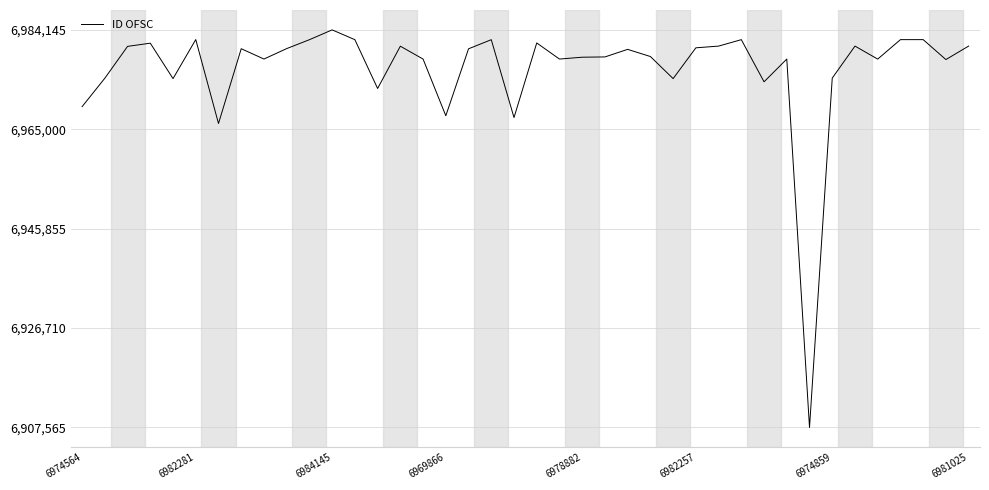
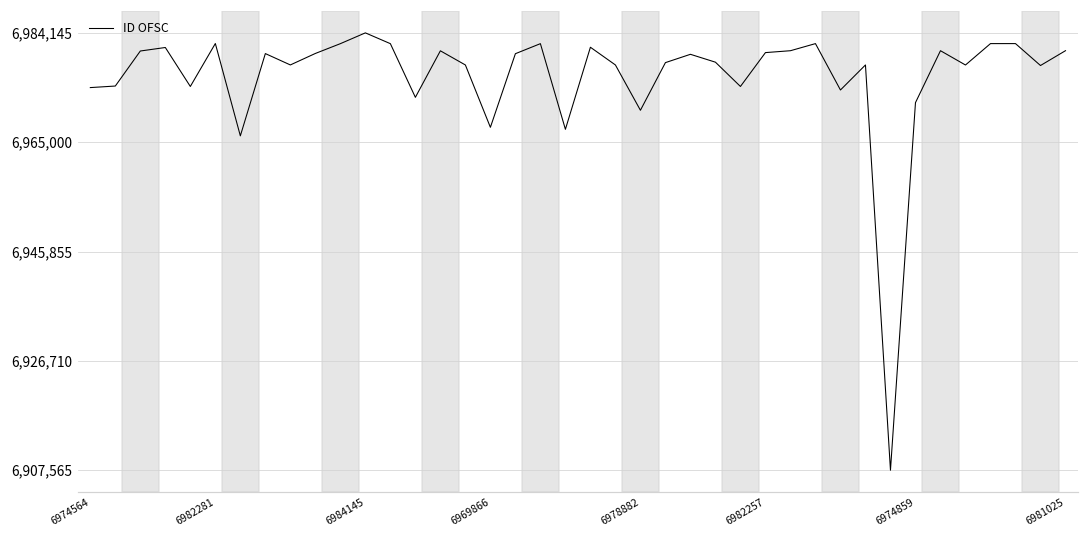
6974564: 6,969,000 -> 6,975,000
6978882: 6,979,000 -> 6,971,000
6974859: 6,975,000 -> 6,972,000
